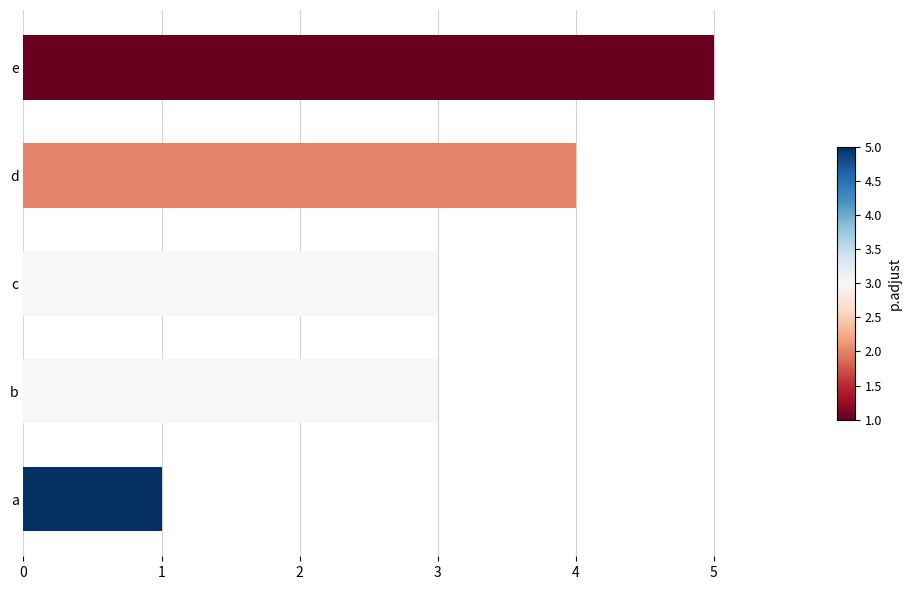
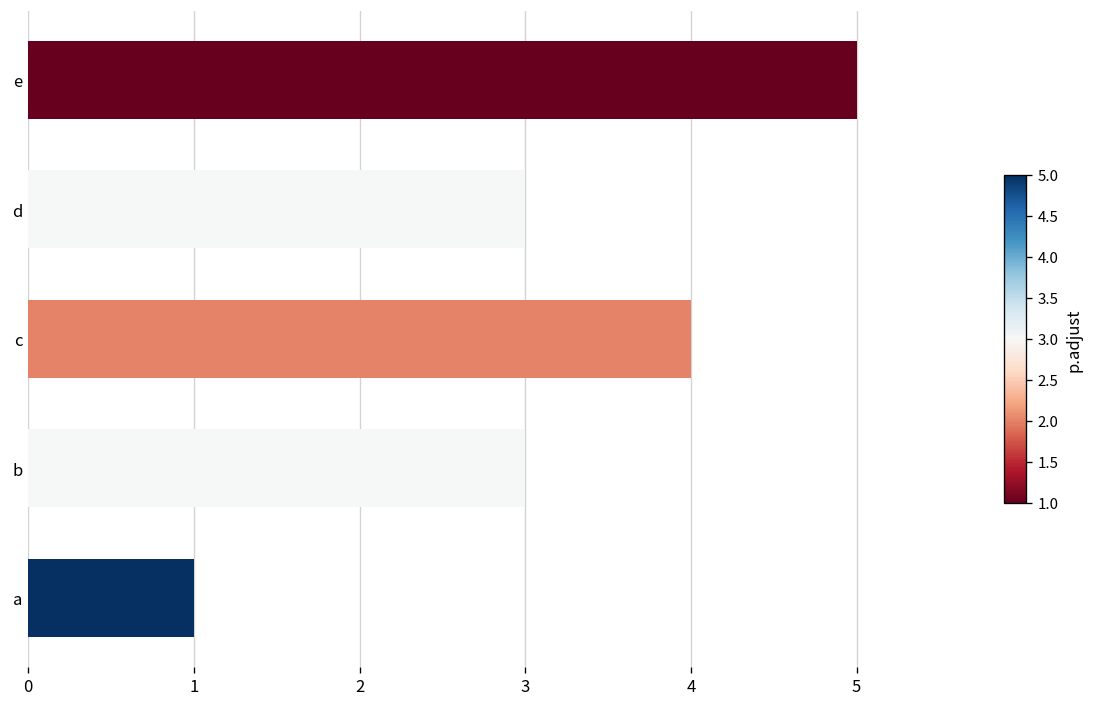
d: 4 -> 3
c: 3 -> 4
